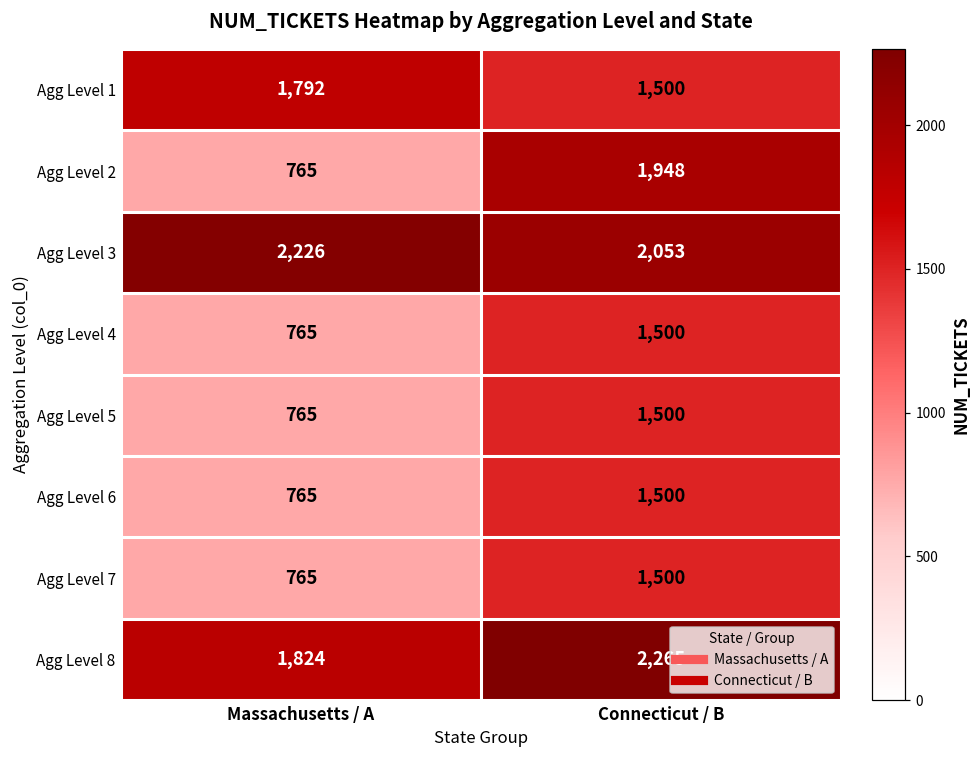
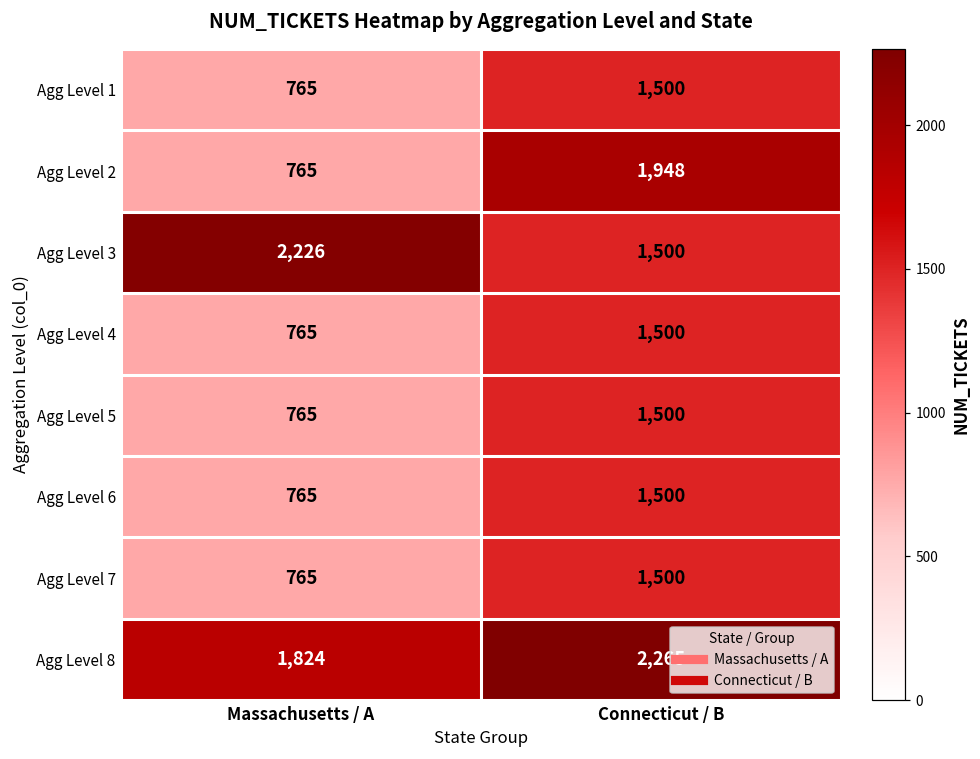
Agg Level 1, Massachusetts / A: 1,792 -> 765
Agg Level 3, Connecticut / B: 2,053 -> 1,500
